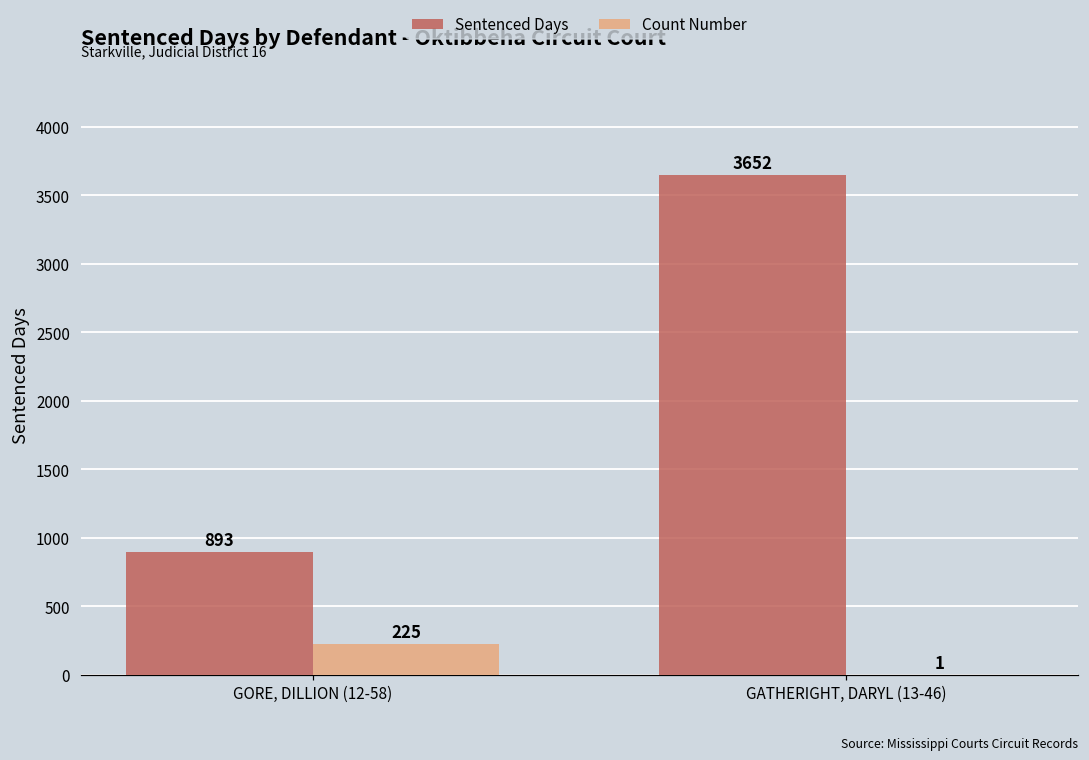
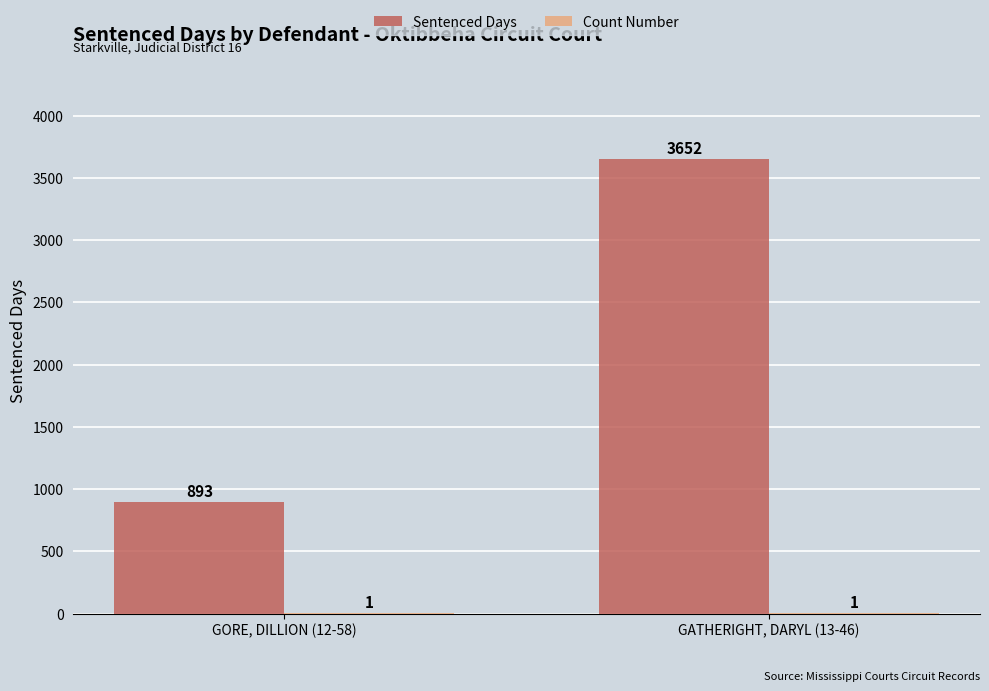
Count Number, GORE, DILLION (12-58): 225 -> 1
